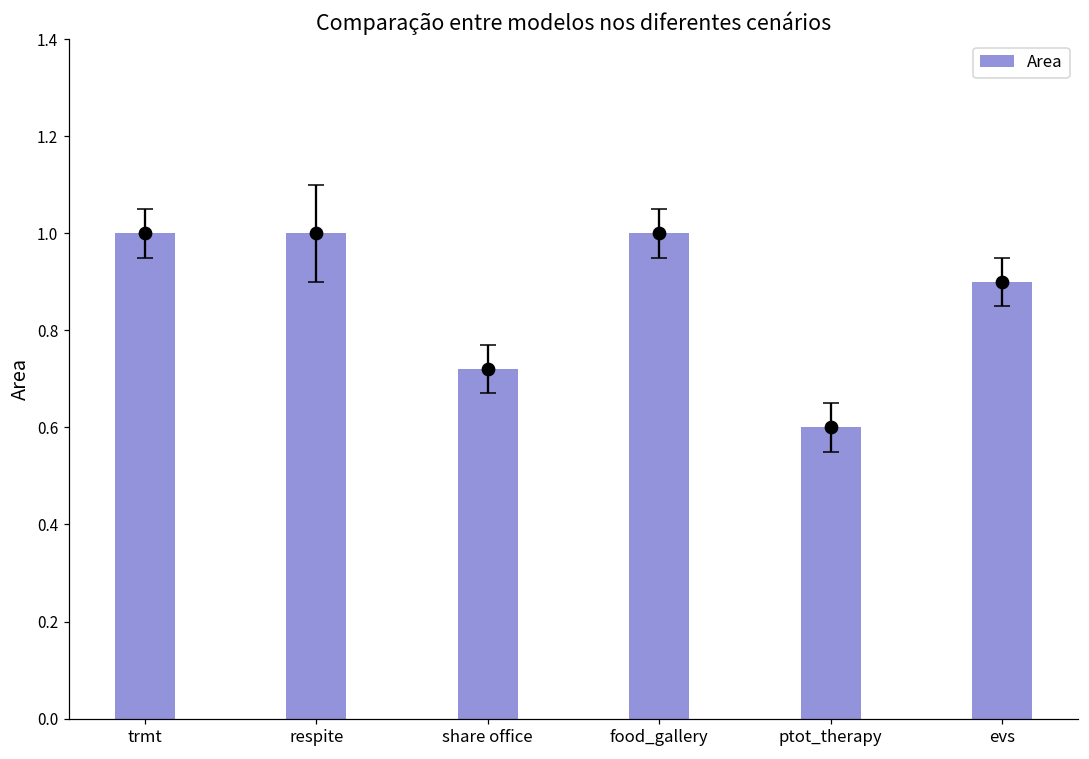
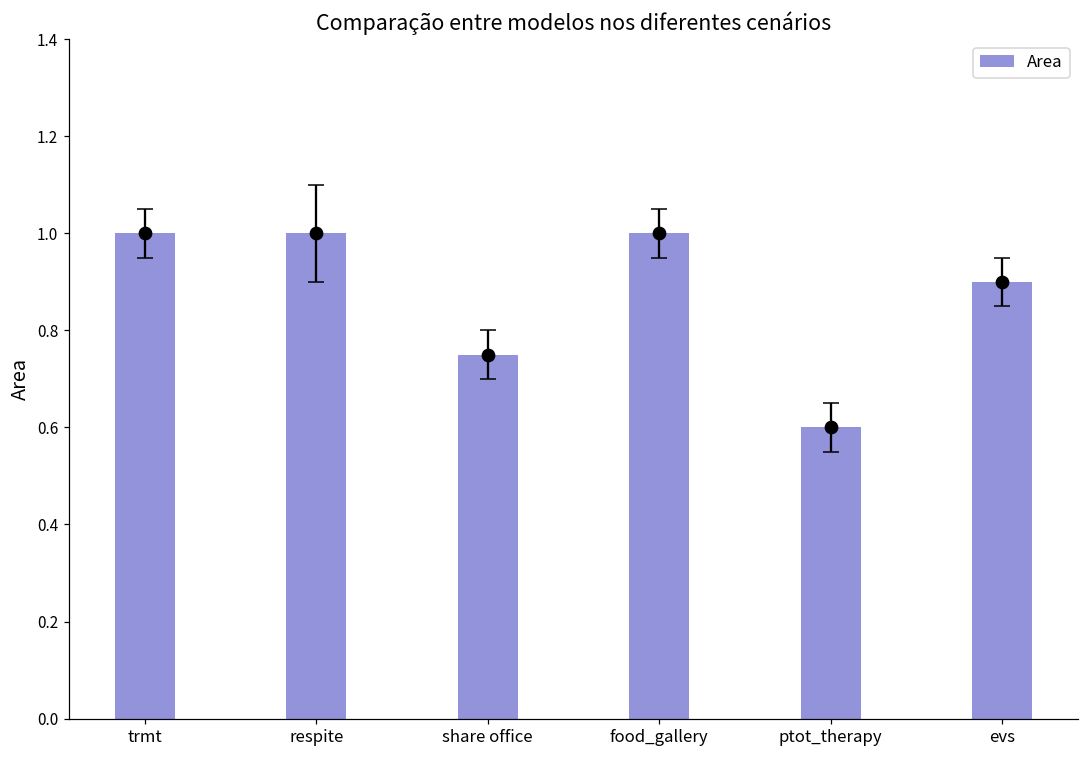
Area, share office: 0.72 -> 0.75
